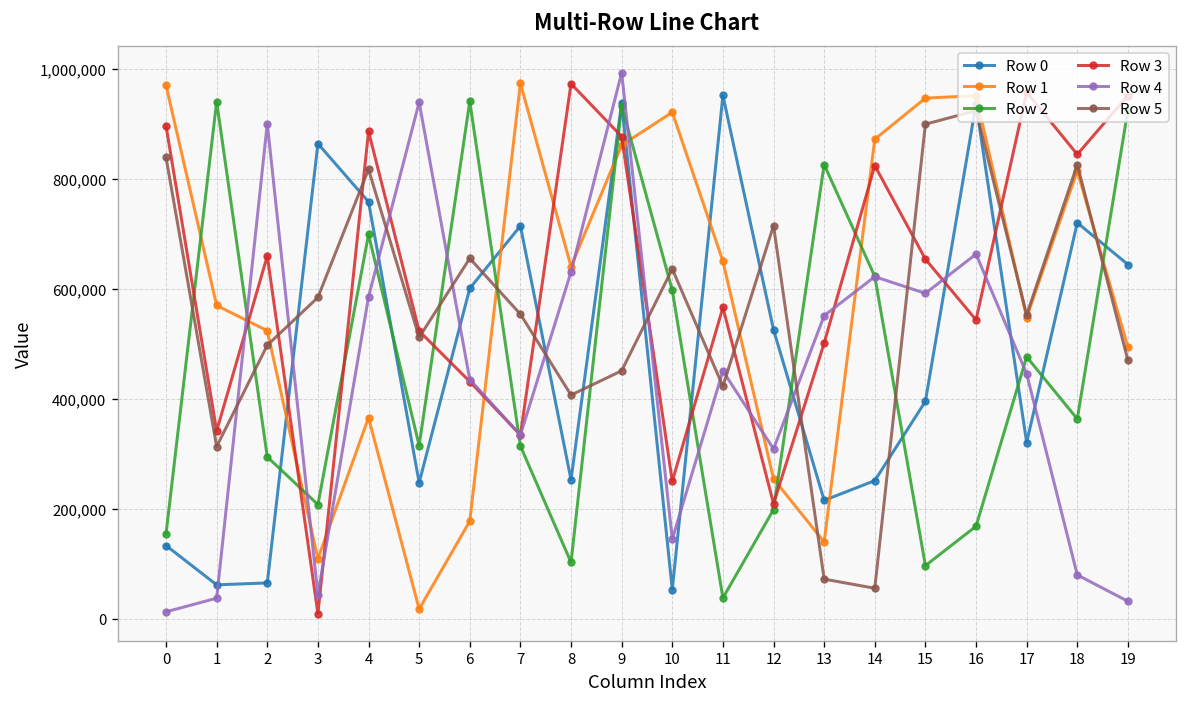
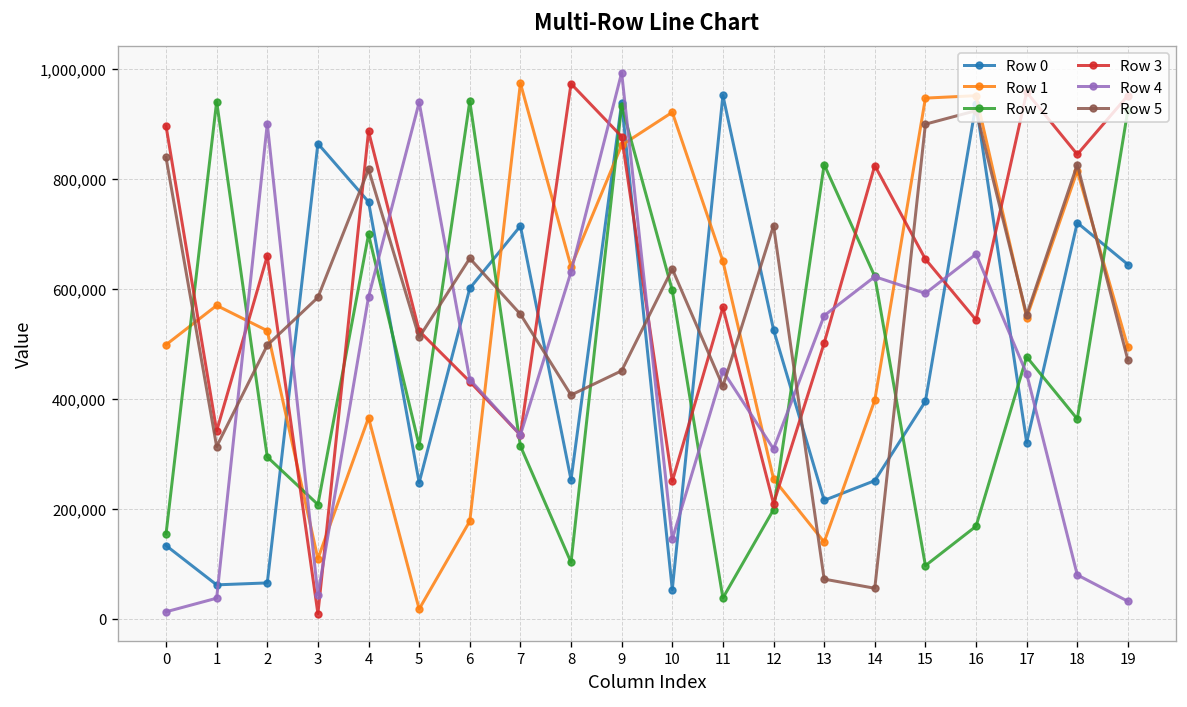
Row 1, 0: 970,000 -> 500,000
Row 1, 14: 870,000 -> 400,000
